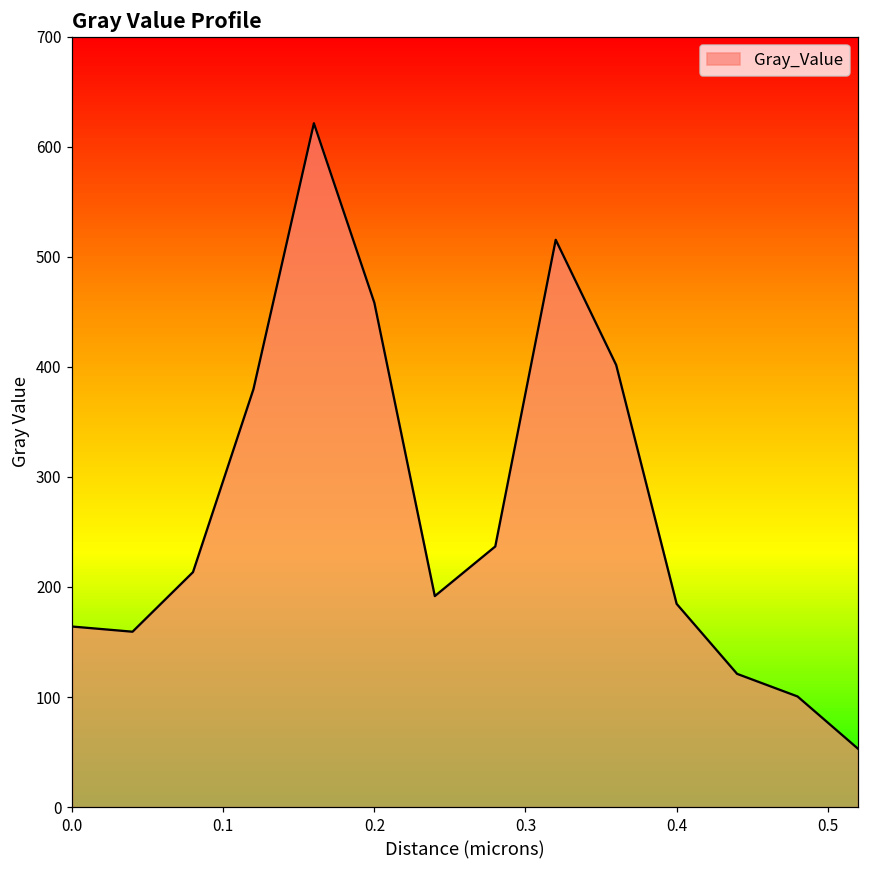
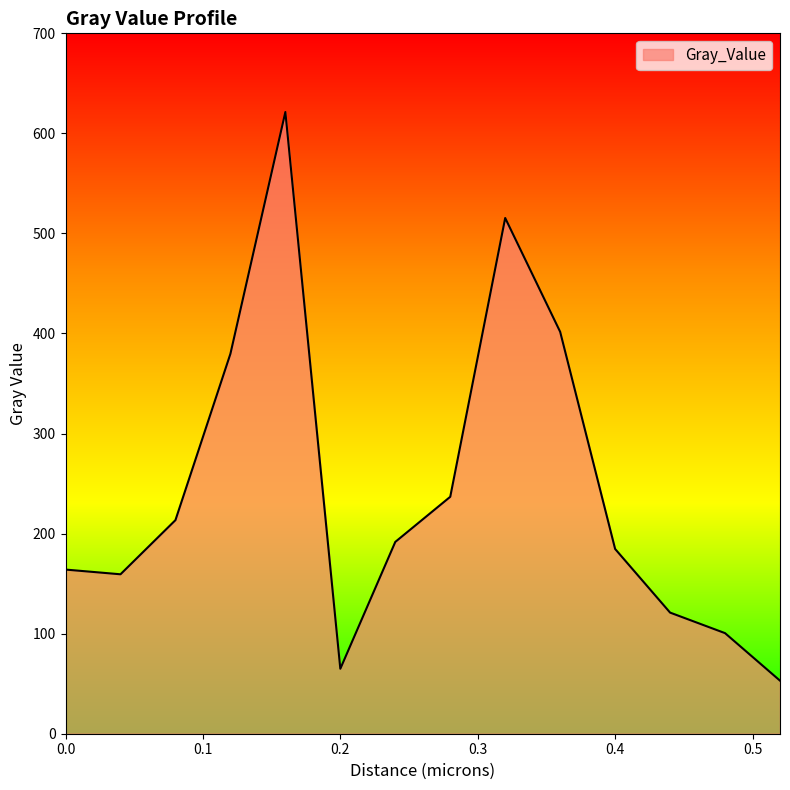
0.2: 458 -> 65
